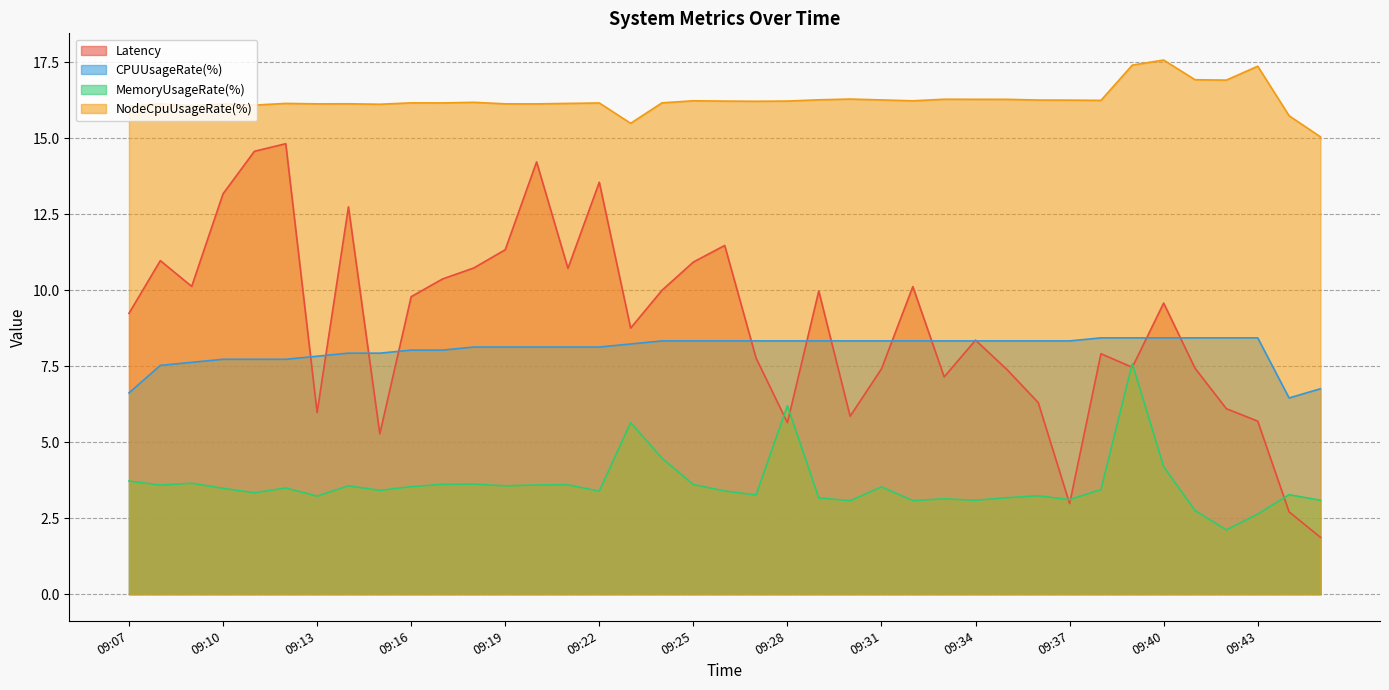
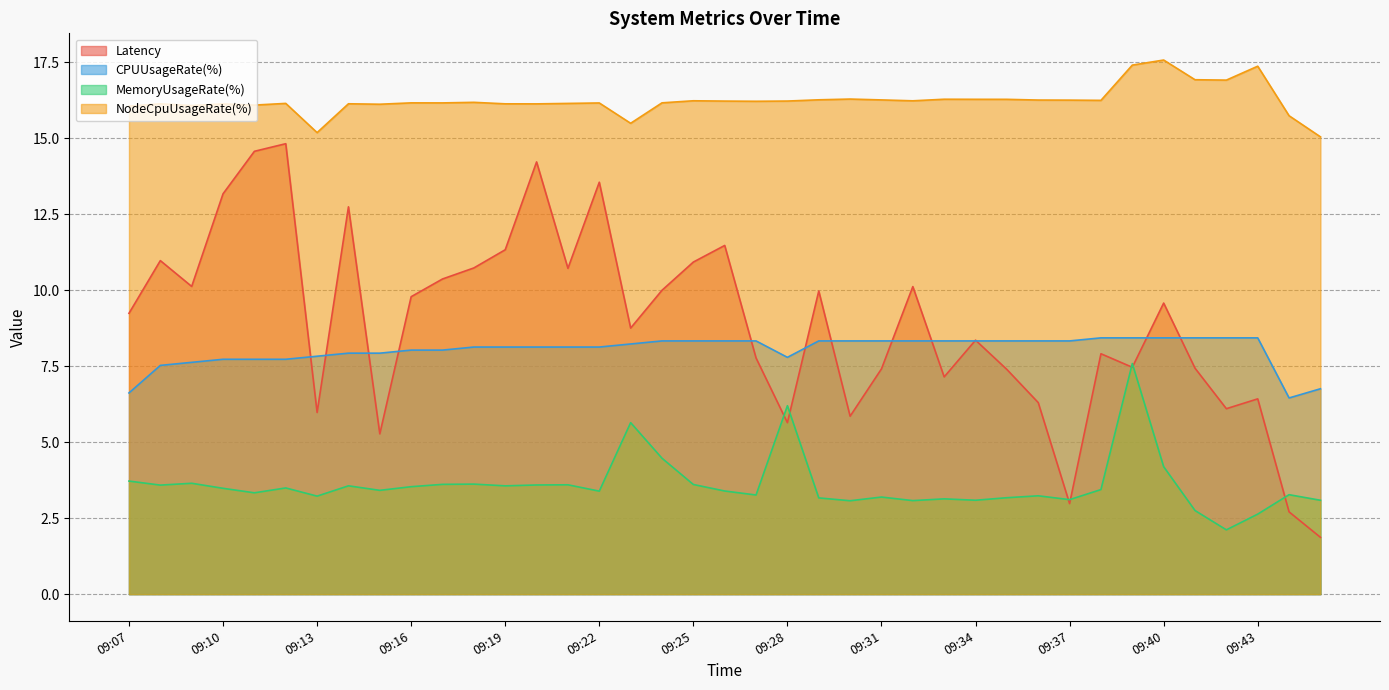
NodeCpuUsageRate(%), 09:13: 16.1 -> 15.2
CPUUsageRate(%), 09:28: 8.3 -> 7.8
MemoryUsageRate(%), 09:31: 3.5 -> 3.2
Latency, 09:43: 5.7 -> 6.4
